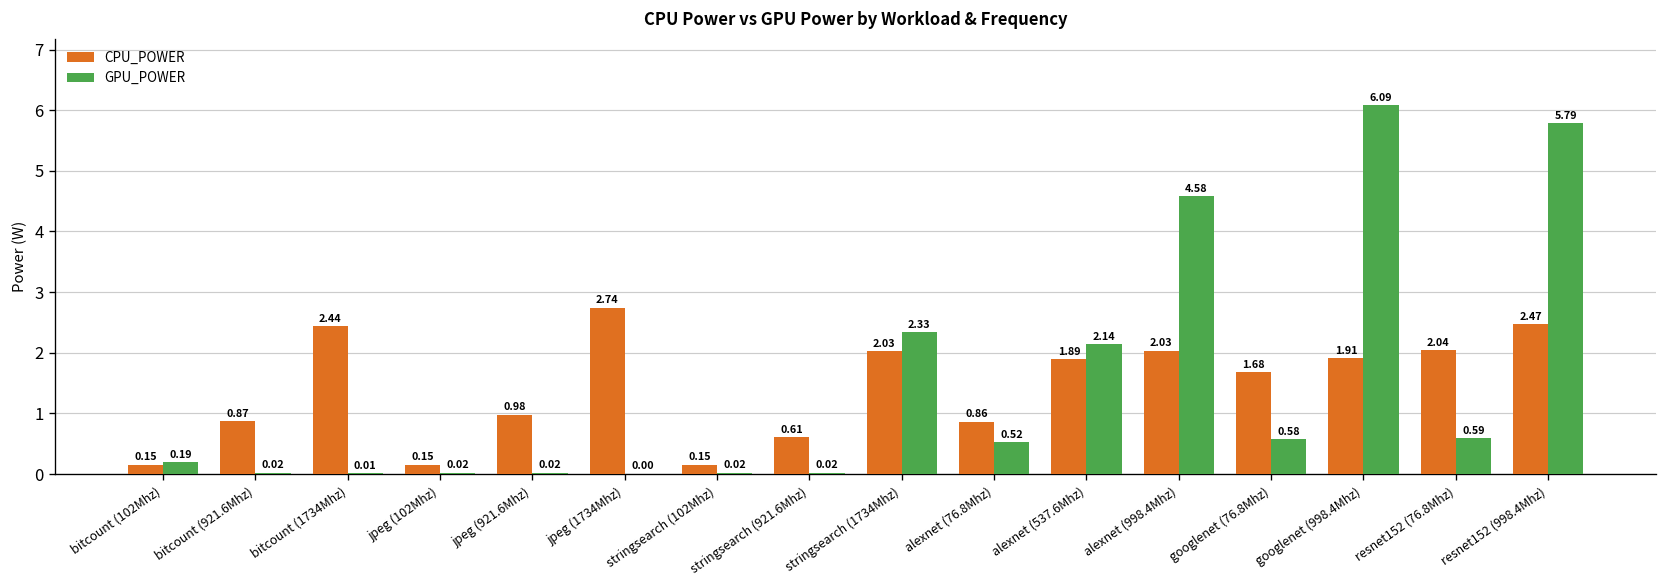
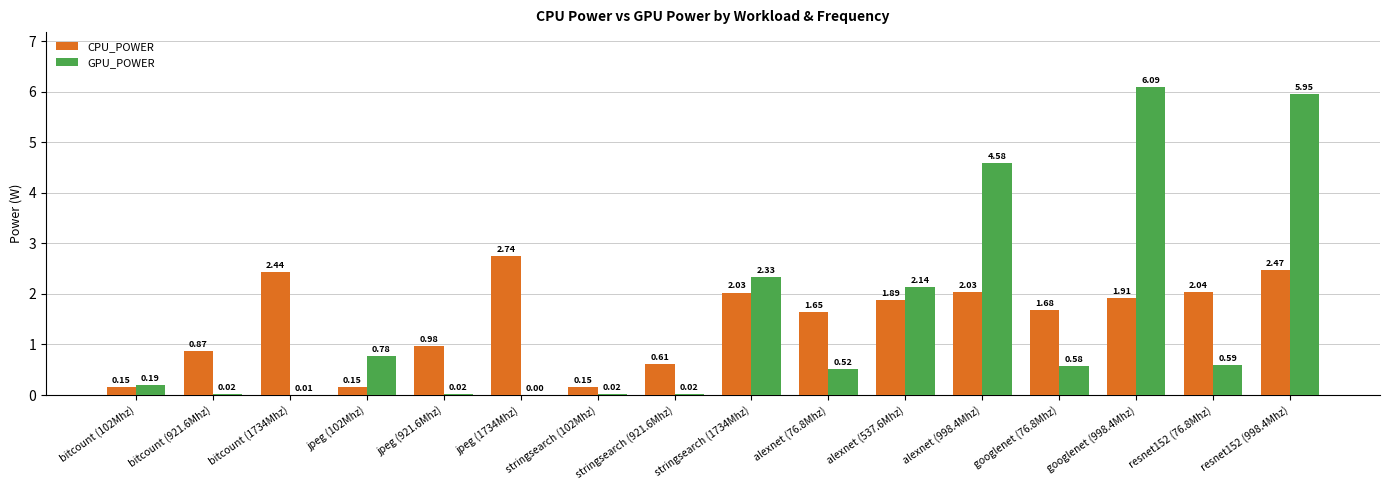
GPU_POWER, jpeg (102Mhz): 0.02 -> 0.78
CPU_POWER, alexnet (76.8Mhz): 0.86 -> 1.65
GPU_POWER, resnet152 (998.4Mhz): 5.79 -> 5.95
